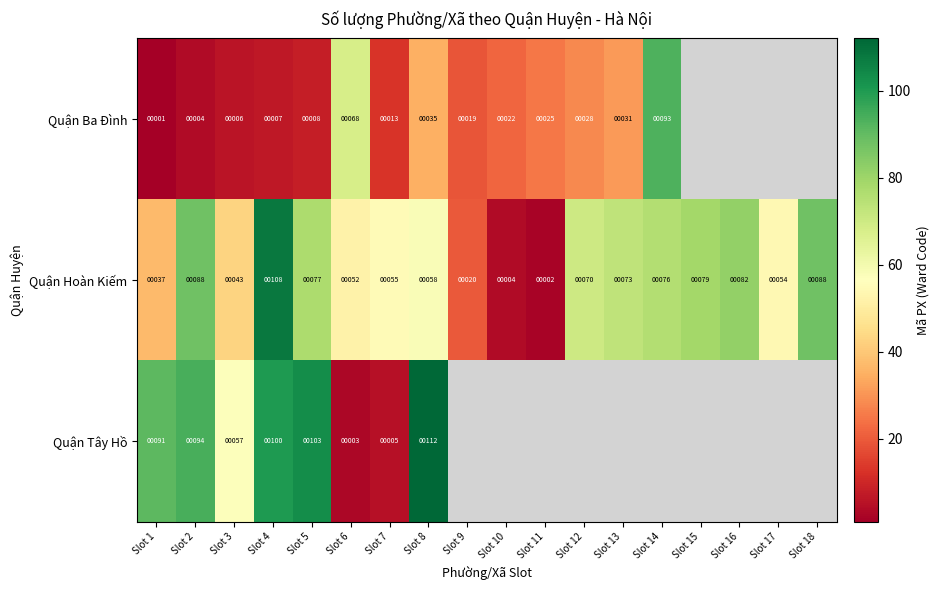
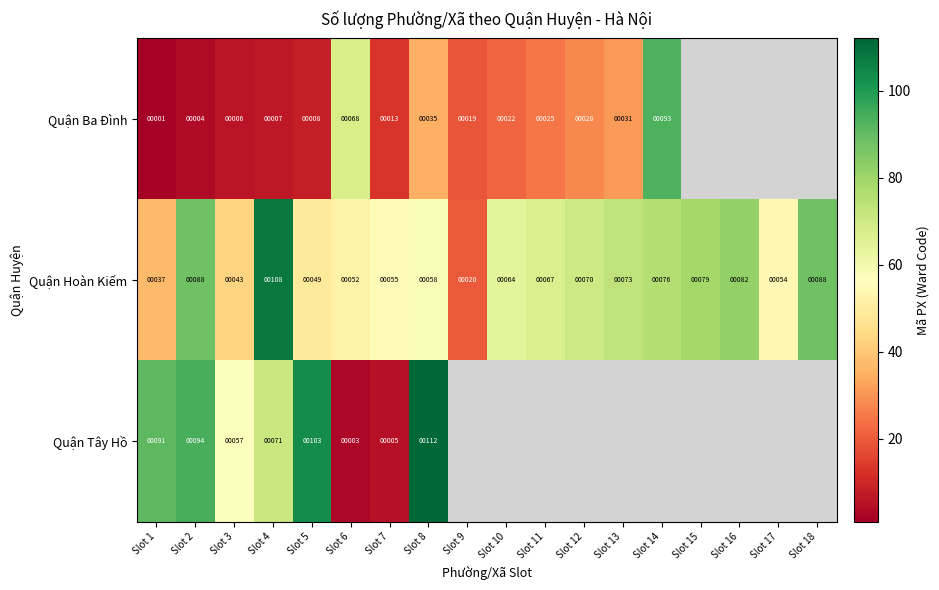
Quận Hoàn Kiếm, Slot 5: 00077 -> 00049
Quận Hoàn Kiếm, Slot 10: 00004 -> 00064
Quận Hoàn Kiếm, Slot 11: 00002 -> 00067
Quận Tây Hồ, Slot 4: 00100 -> 00071
